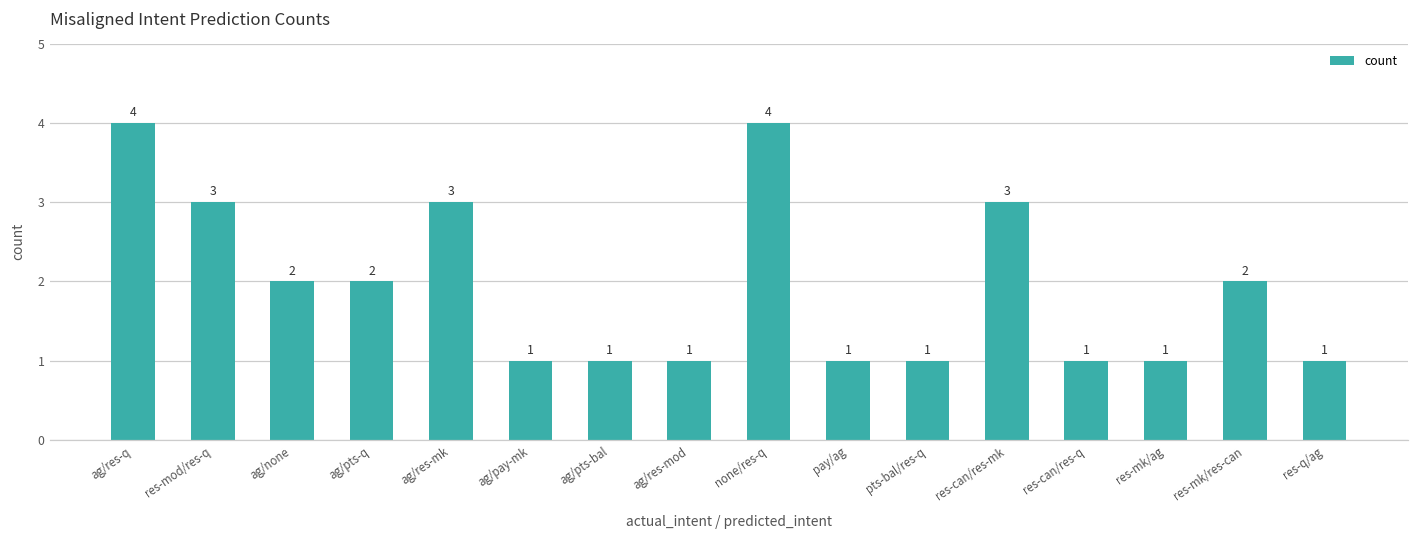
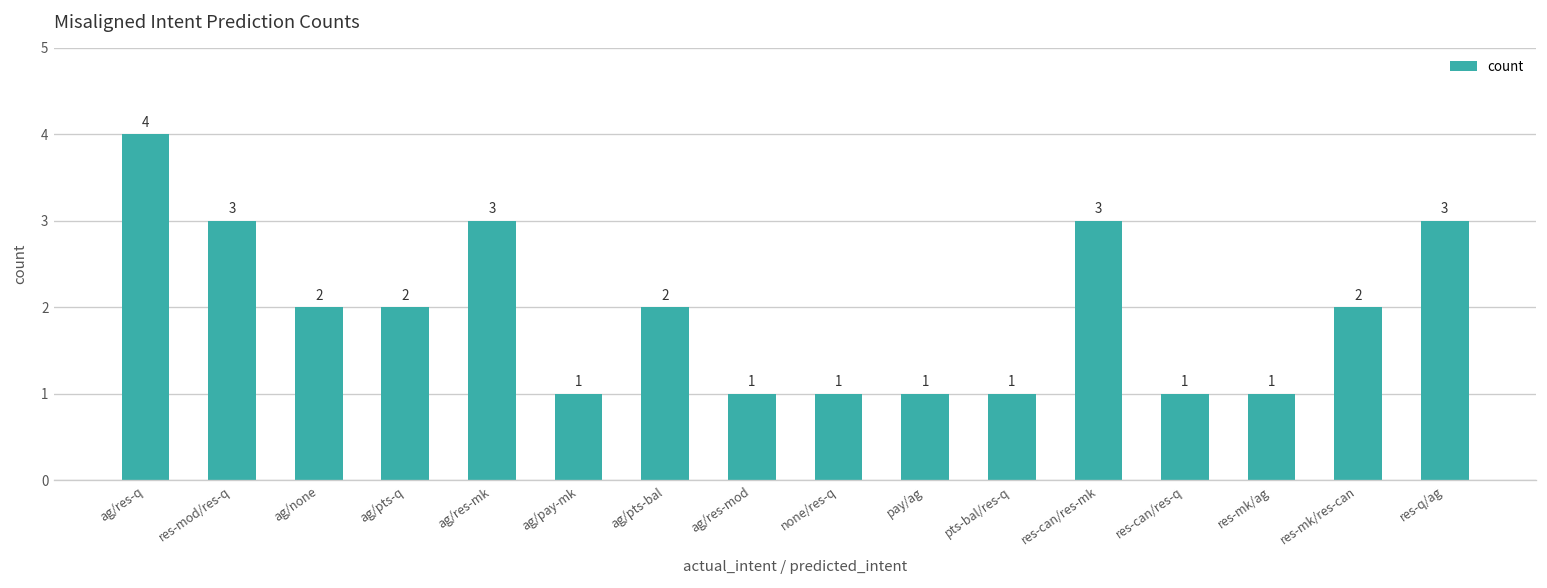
ag/pts-bal: 1 -> 2
none/res-q: 4 -> 1
res-q/ag: 1 -> 3
